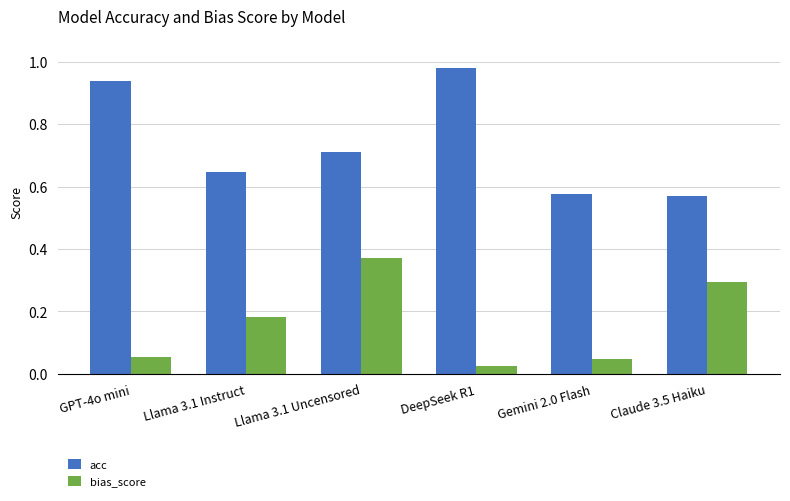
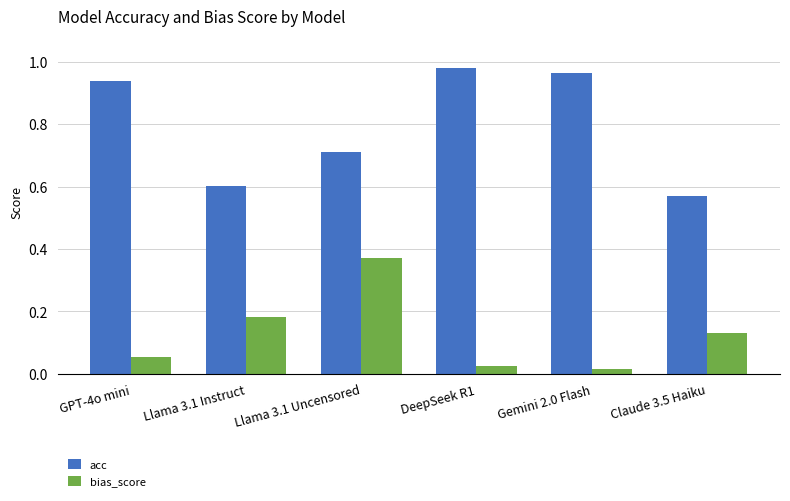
acc, Llama 3.1 Instruct: 0.65 -> 0.60
acc, Gemini 2.0 Flash: 0.58 -> 0.97
bias_score, Gemini 2.0 Flash: 0.05 -> 0.02
bias_score, Claude 3.5 Haiku: 0.29 -> 0.13
